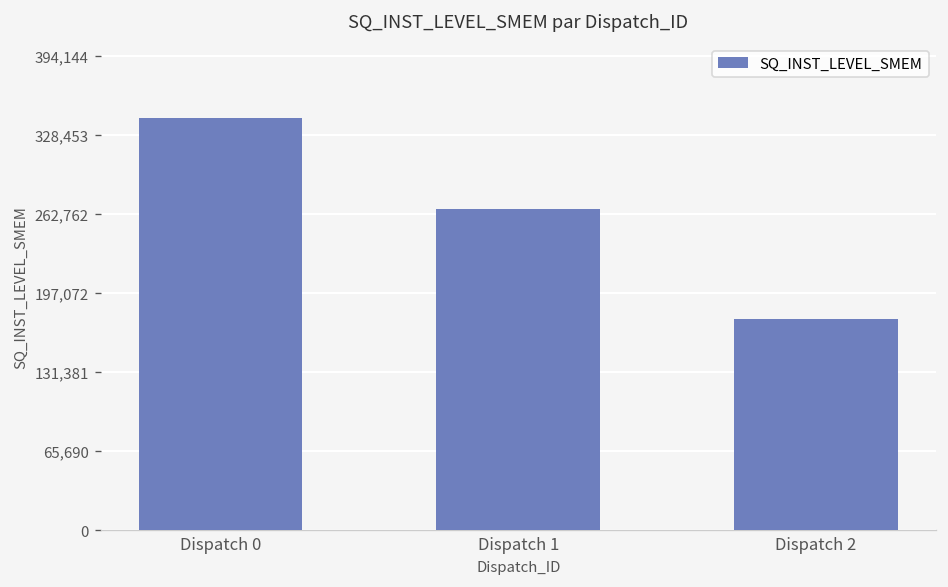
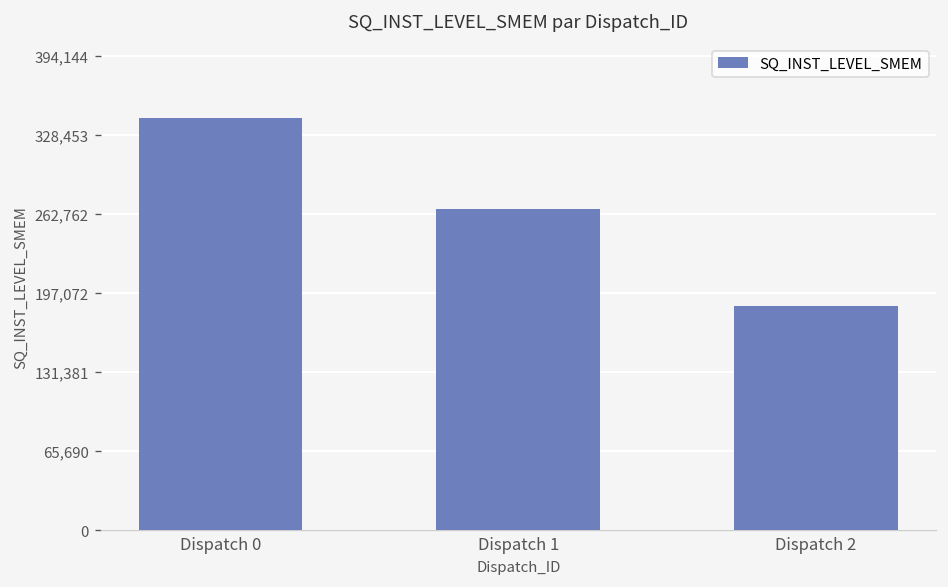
Dispatch 2: 175,000 -> 186,000
